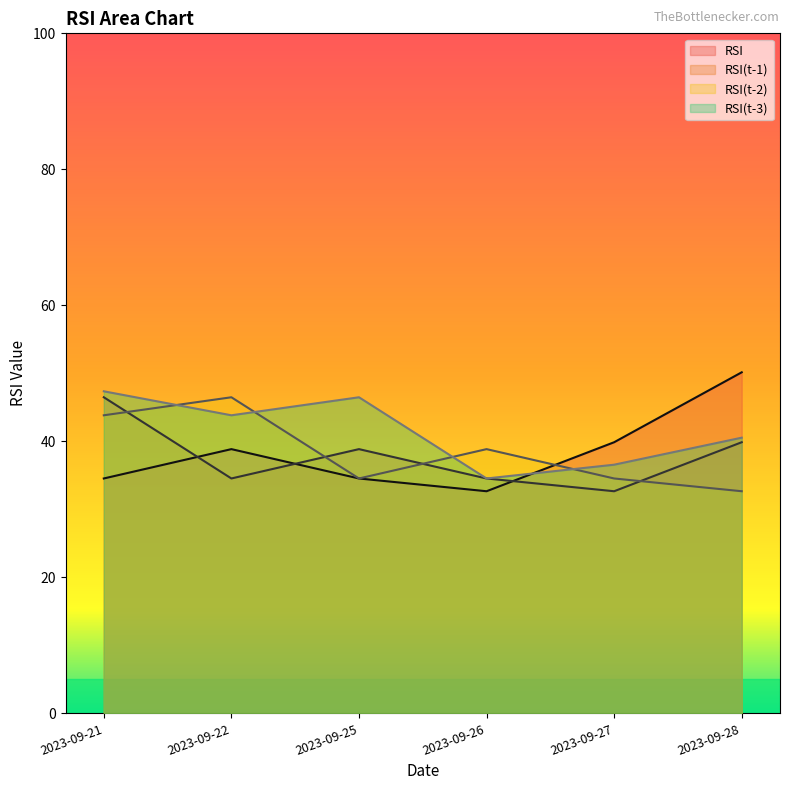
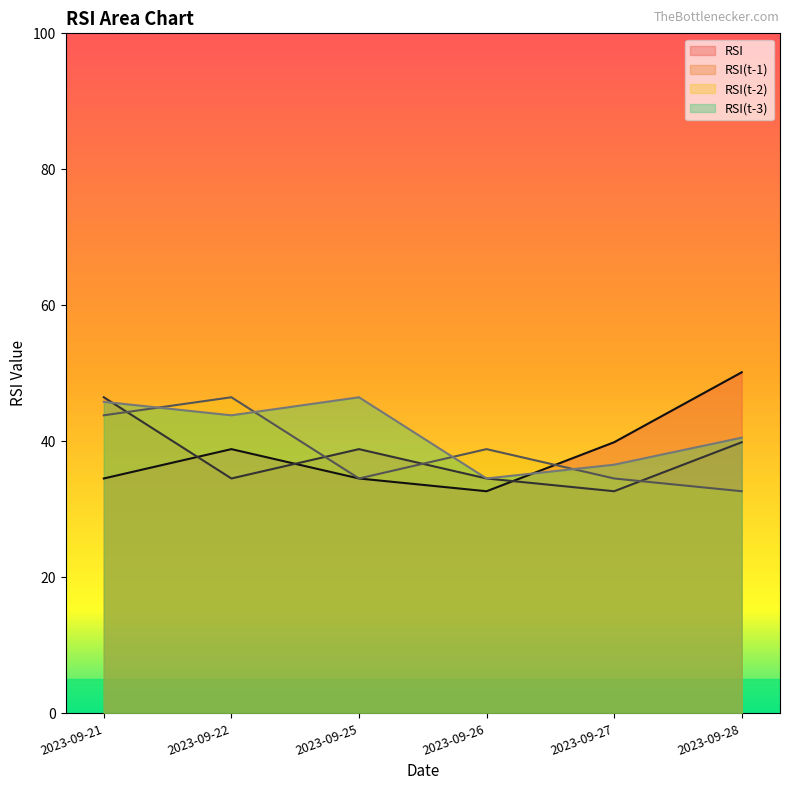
RSI(t-3), 2023-09-21: 47 -> 46
